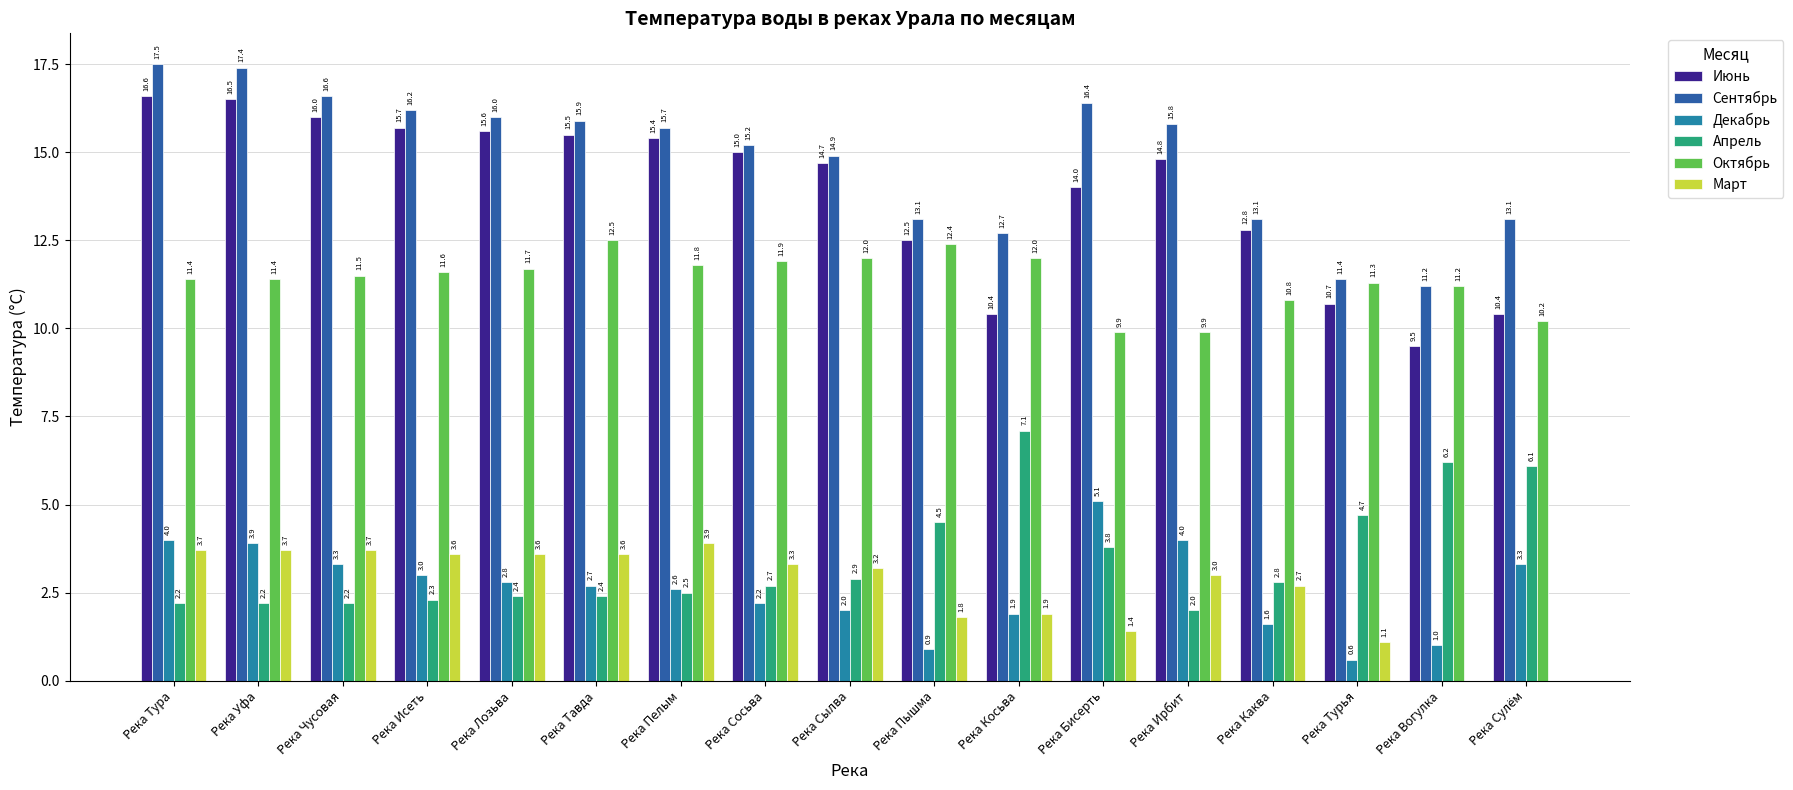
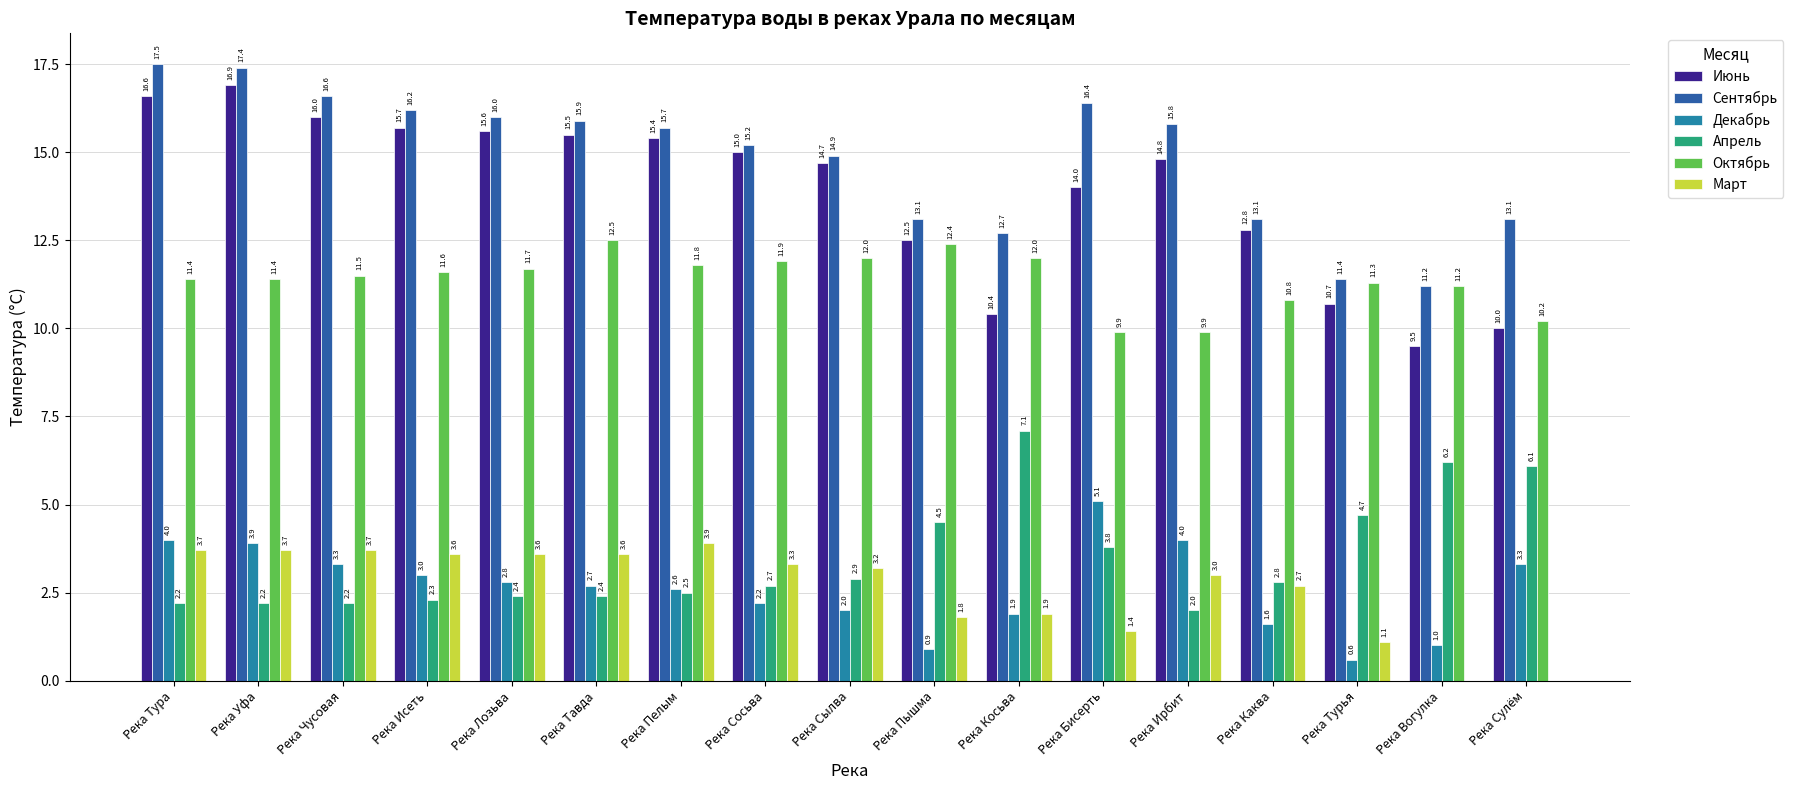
Июнь, Река Уфа: 16.5 -> 16.9
Июнь, Река Сулём: 10.4 -> 10.0
